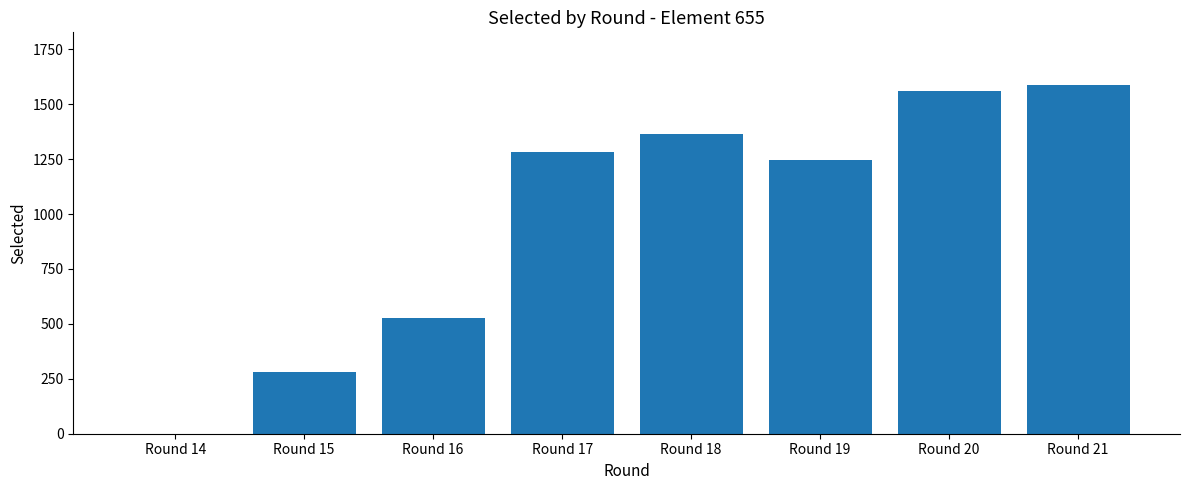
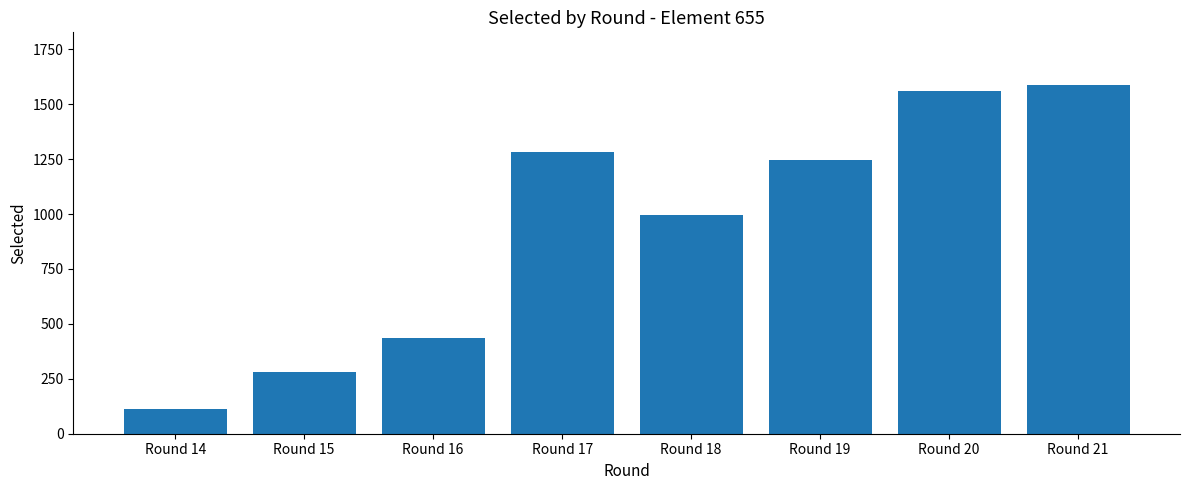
Round 14: 0 -> 110
Round 16: 530 -> 440
Round 18: 1360 -> 1000
